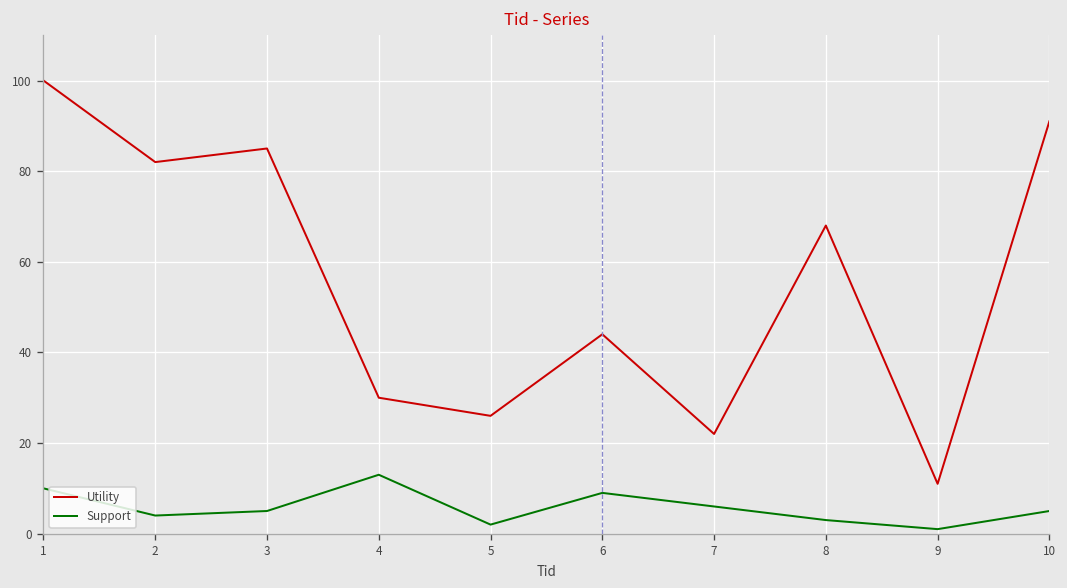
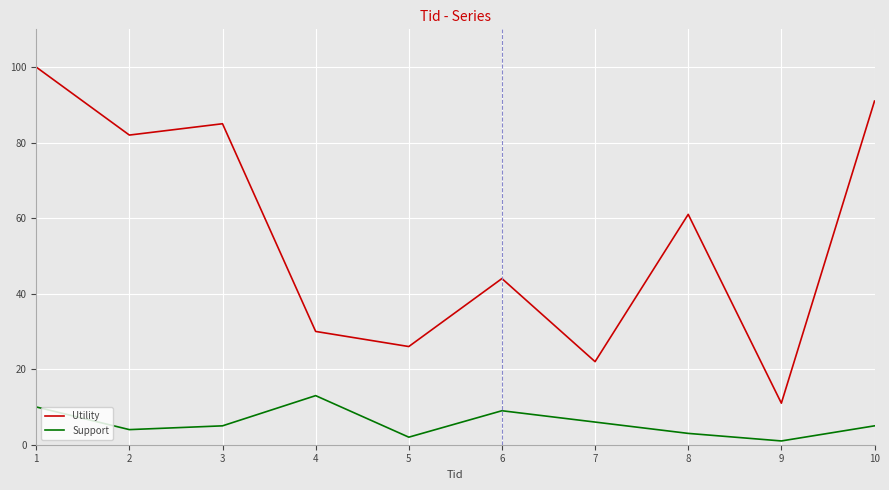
Utility, 8: 68 -> 61
